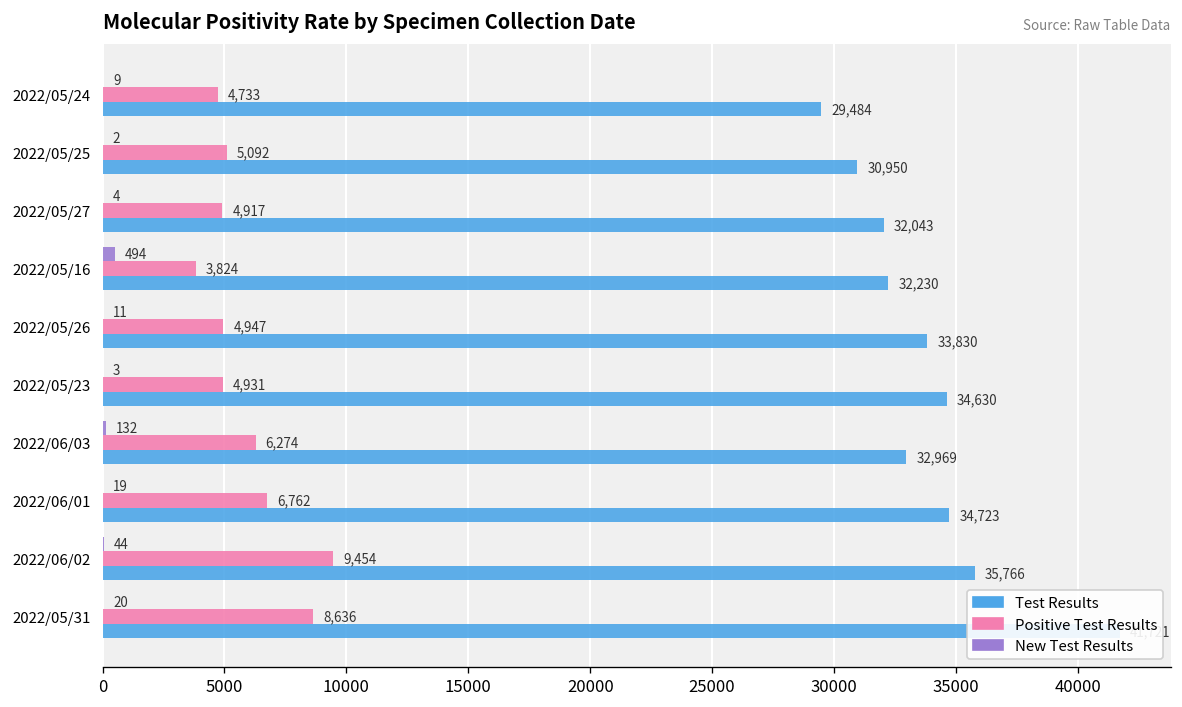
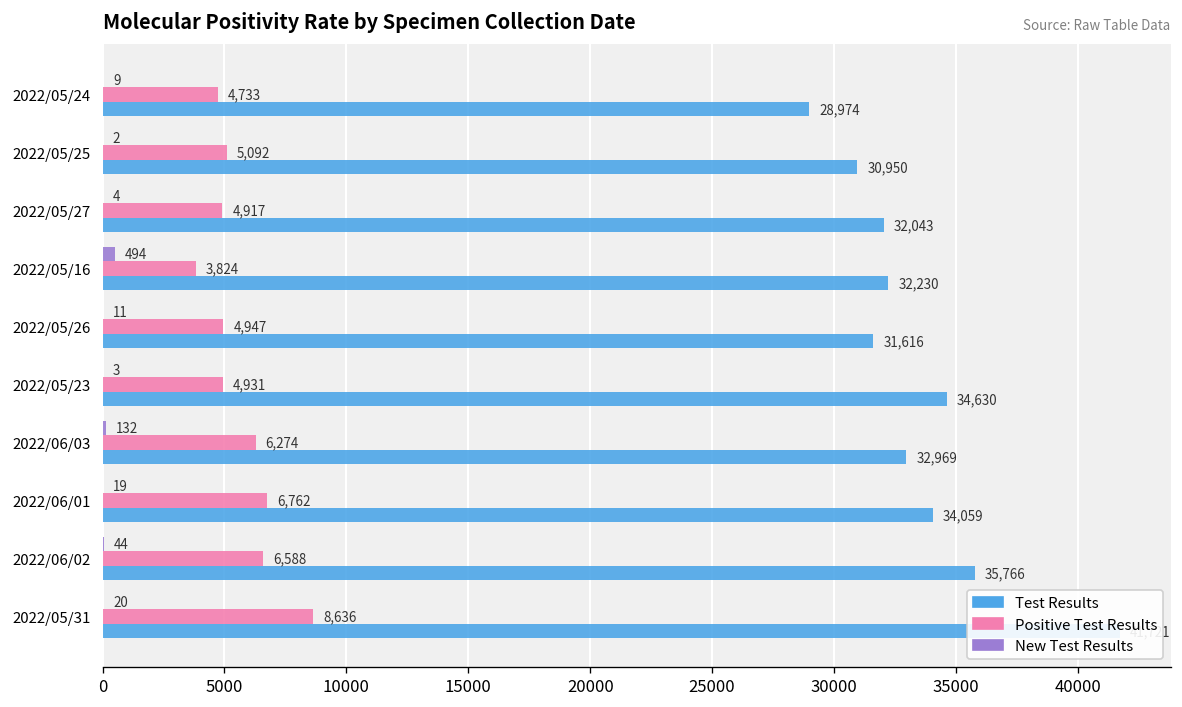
Test Results, 2022/05/24: 29,484 -> 28,974
Test Results, 2022/05/26: 33,830 -> 31,616
Test Results, 2022/06/01: 34,723 -> 34,059
Positive Test Results, 2022/06/02: 9,454 -> 6,588
